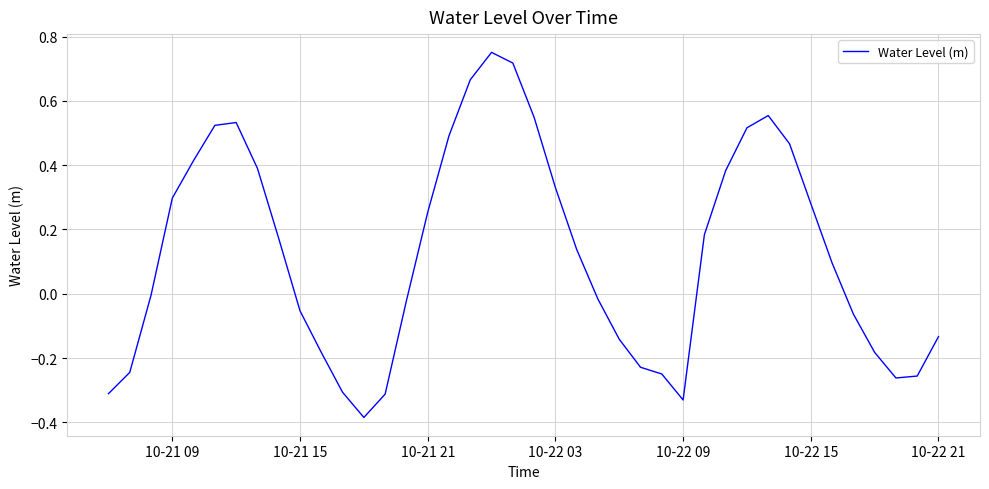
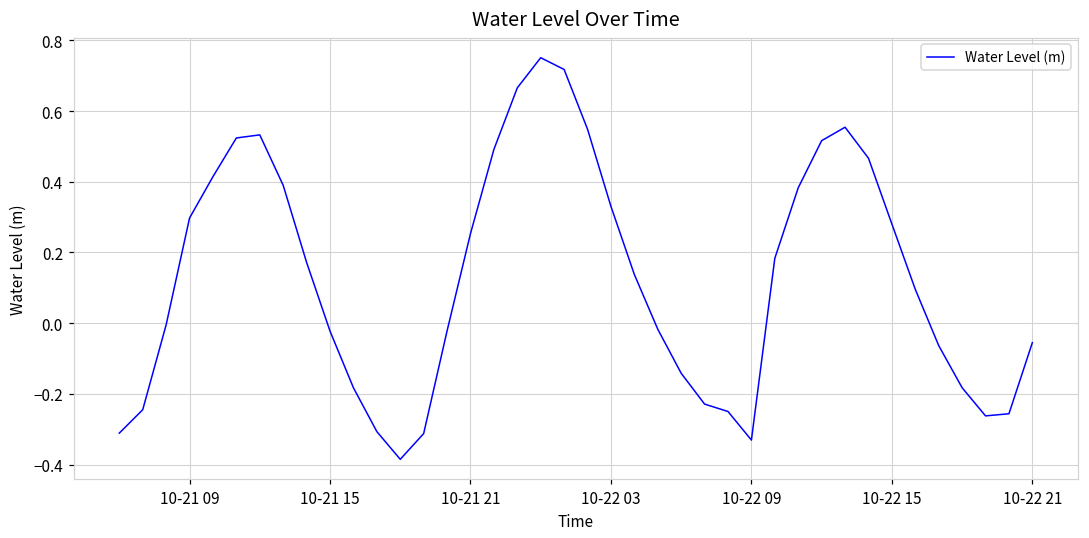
10-21 15: -0.05 -> -0.02
10-22 21: -0.13 -> -0.06
